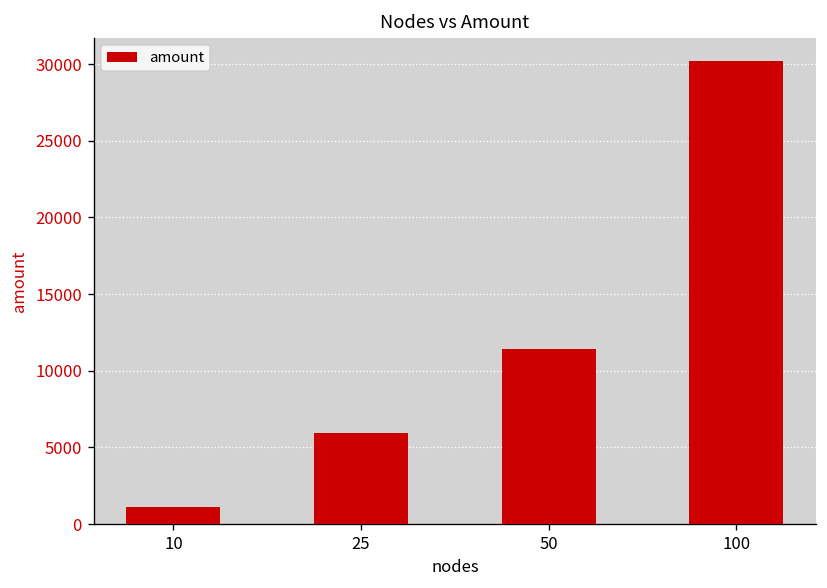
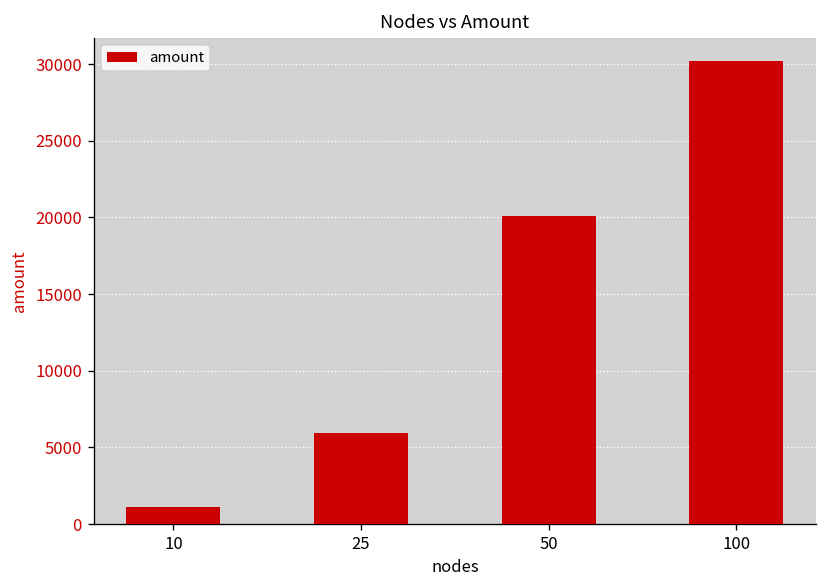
50: 11400 -> 20100
